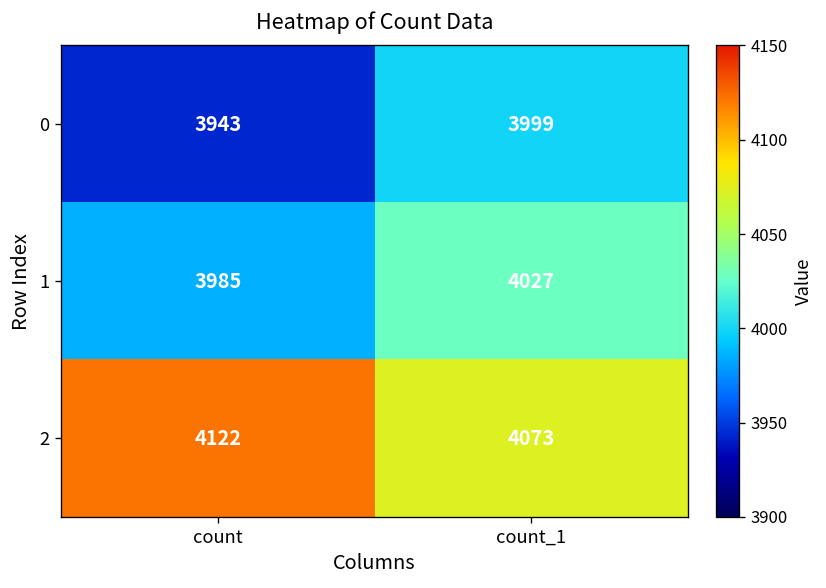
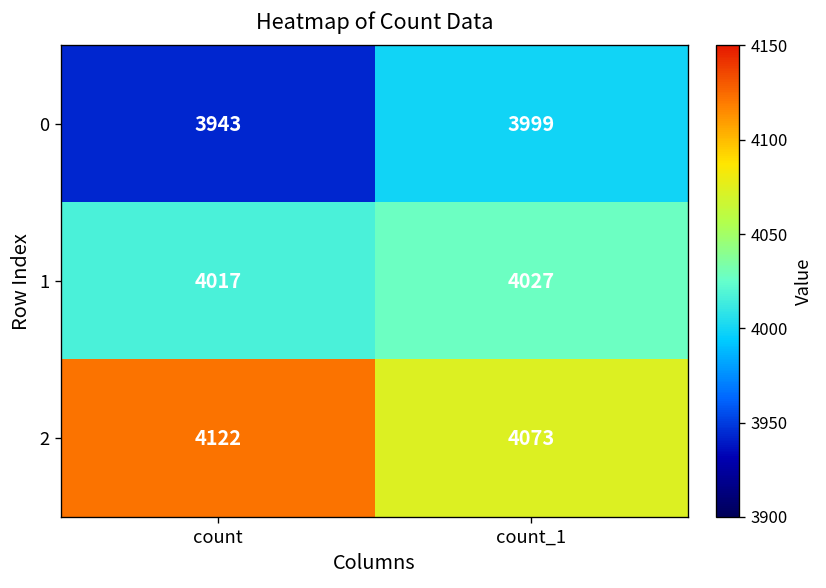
1, count: 3985 -> 4017
